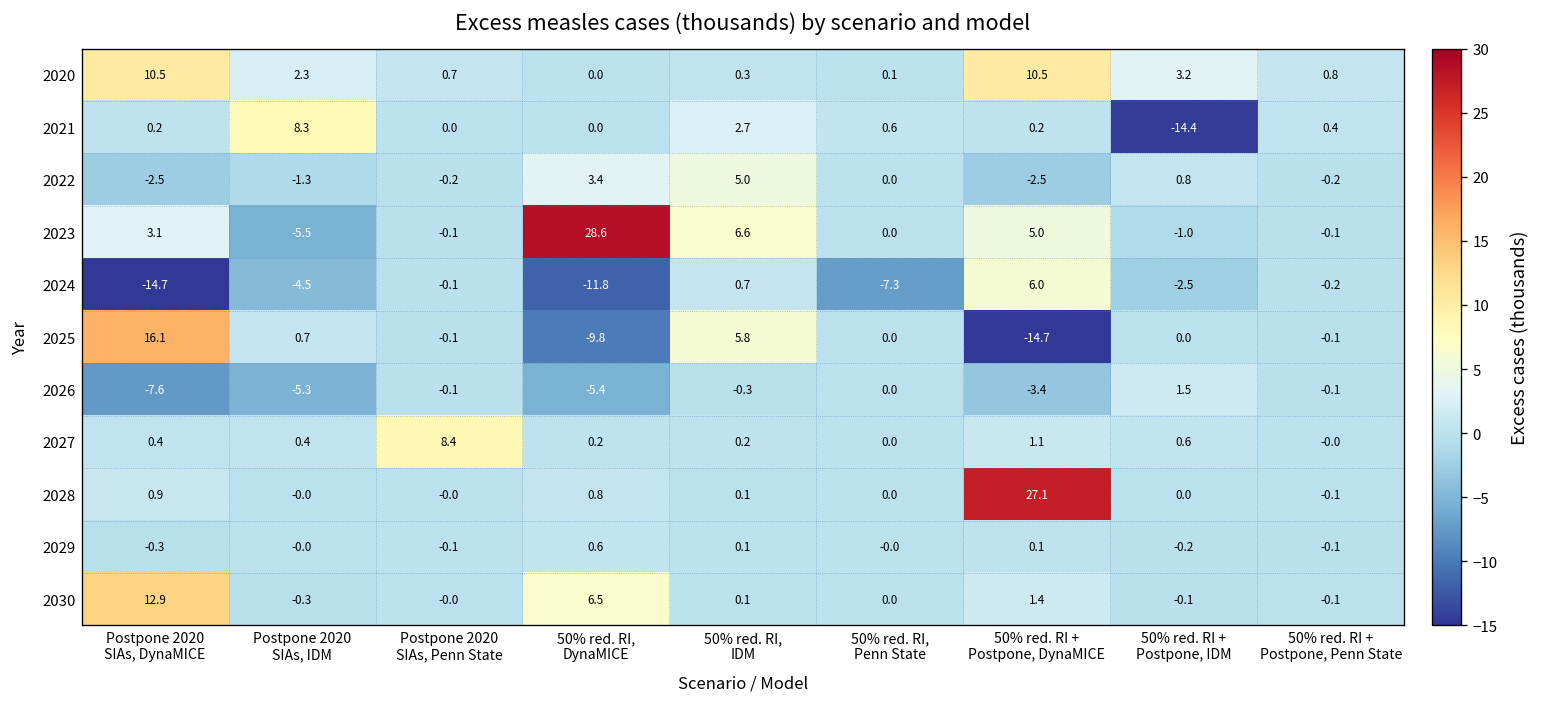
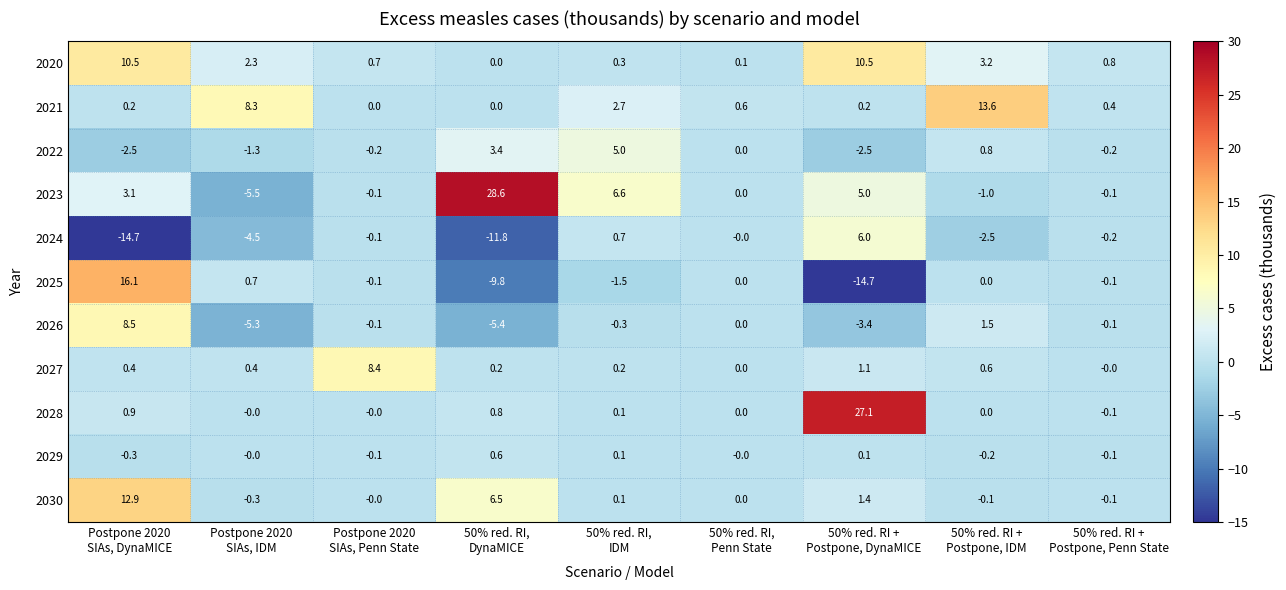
2021, 50% red. RI + Postpone, IDM: -14.4 -> 13.6
2024, 50% red. RI, Penn State: -7.3 -> -0.0
2025, 50% red. RI, IDM: 5.8 -> -1.5
2026, Postpone 2020 SIAs, DynaMICE: -7.6 -> 8.5
